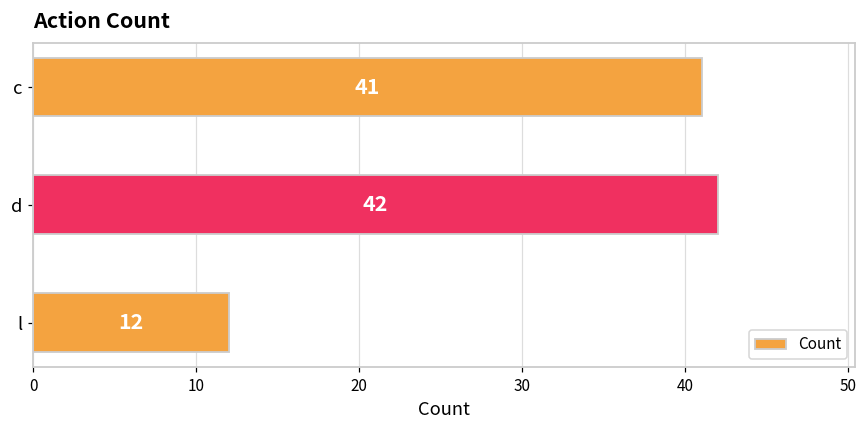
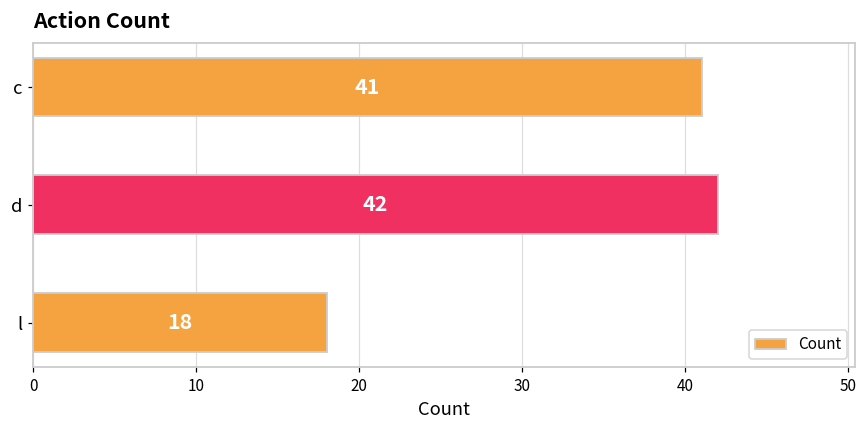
l: 12 -> 18
